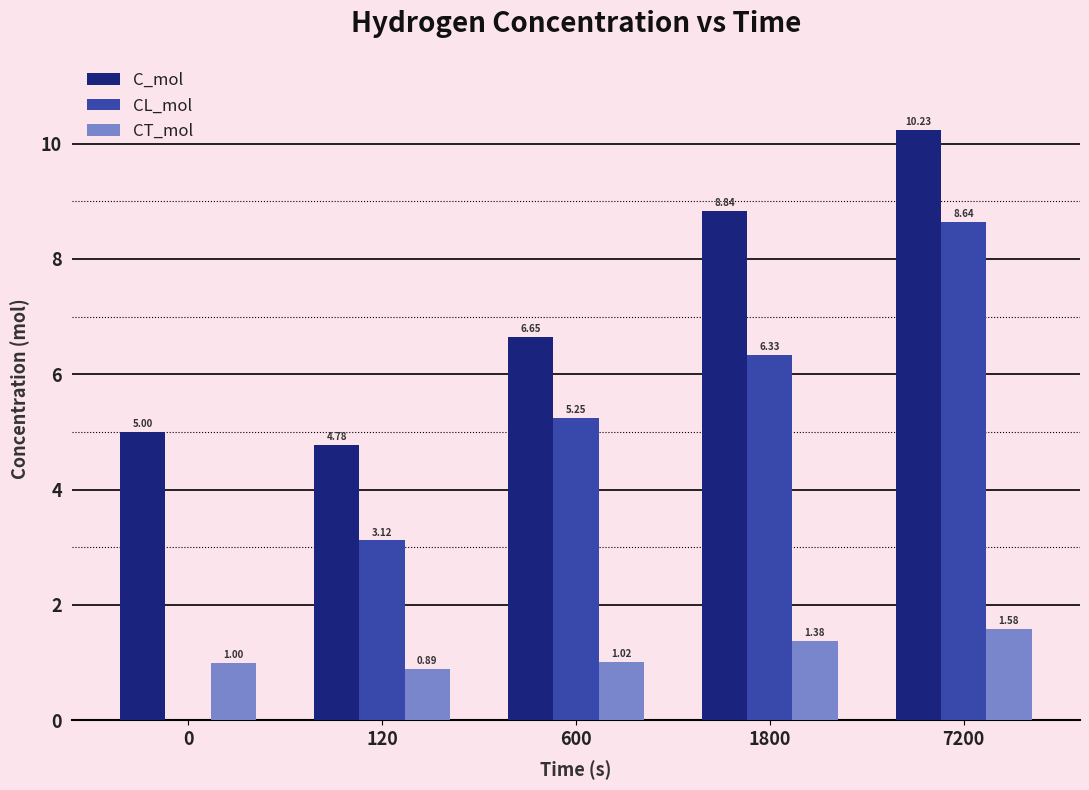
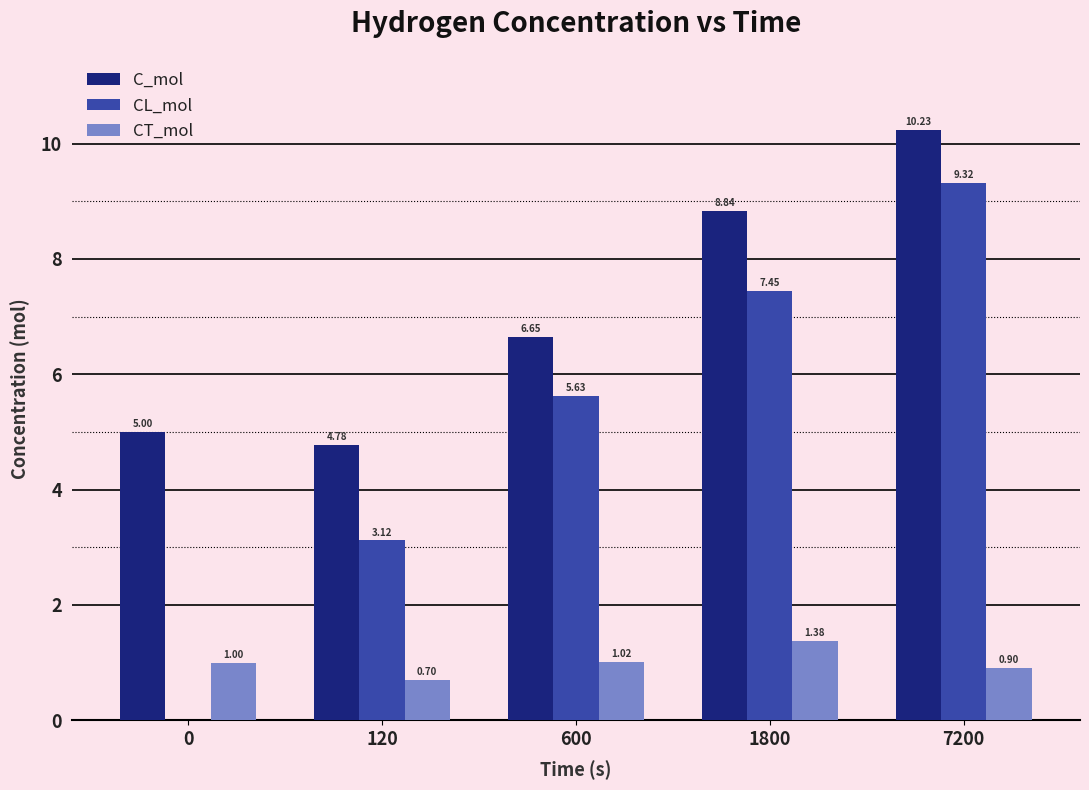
CT_mol, 120: 0.89 -> 0.70
CL_mol, 600: 5.25 -> 5.63
CL_mol, 1800: 6.33 -> 7.45
CL_mol, 7200: 8.64 -> 9.32
CT_mol, 7200: 1.58 -> 0.90
